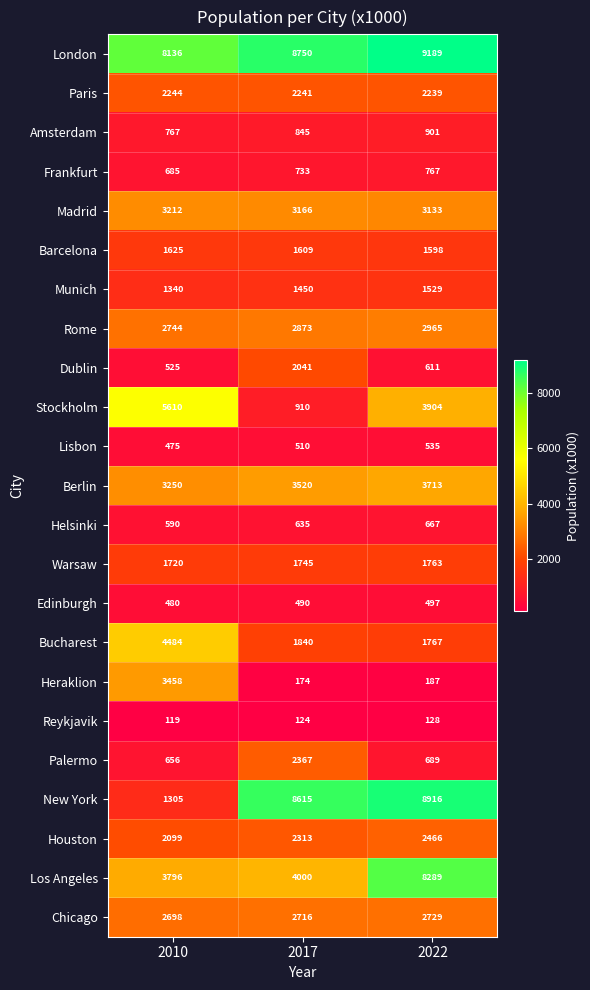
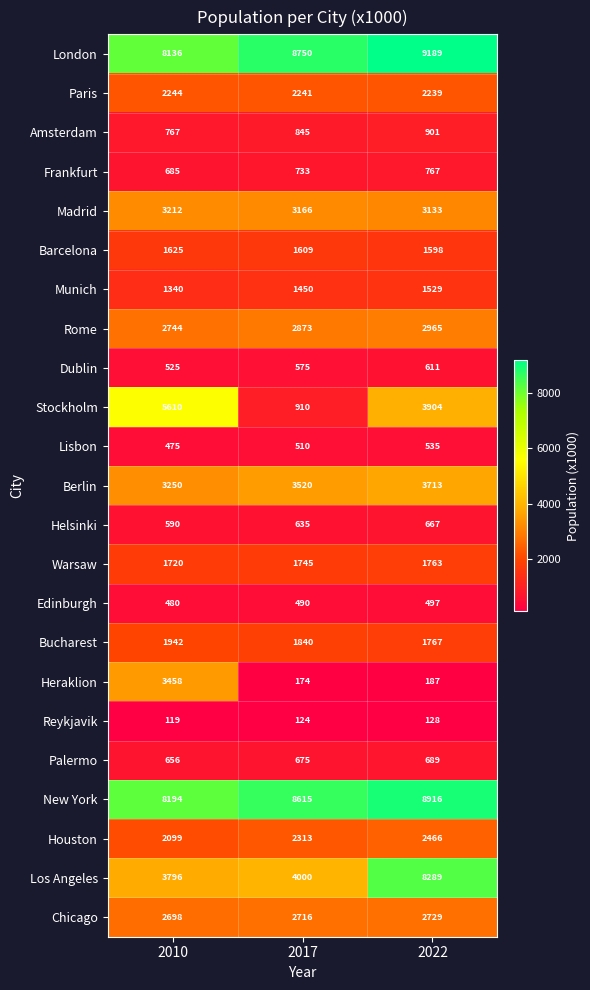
Dublin, 2017: 2041 -> 575
Bucharest, 2010: 4484 -> 1942
Palermo, 2017: 2367 -> 675
New York, 2010: 1305 -> 8194
